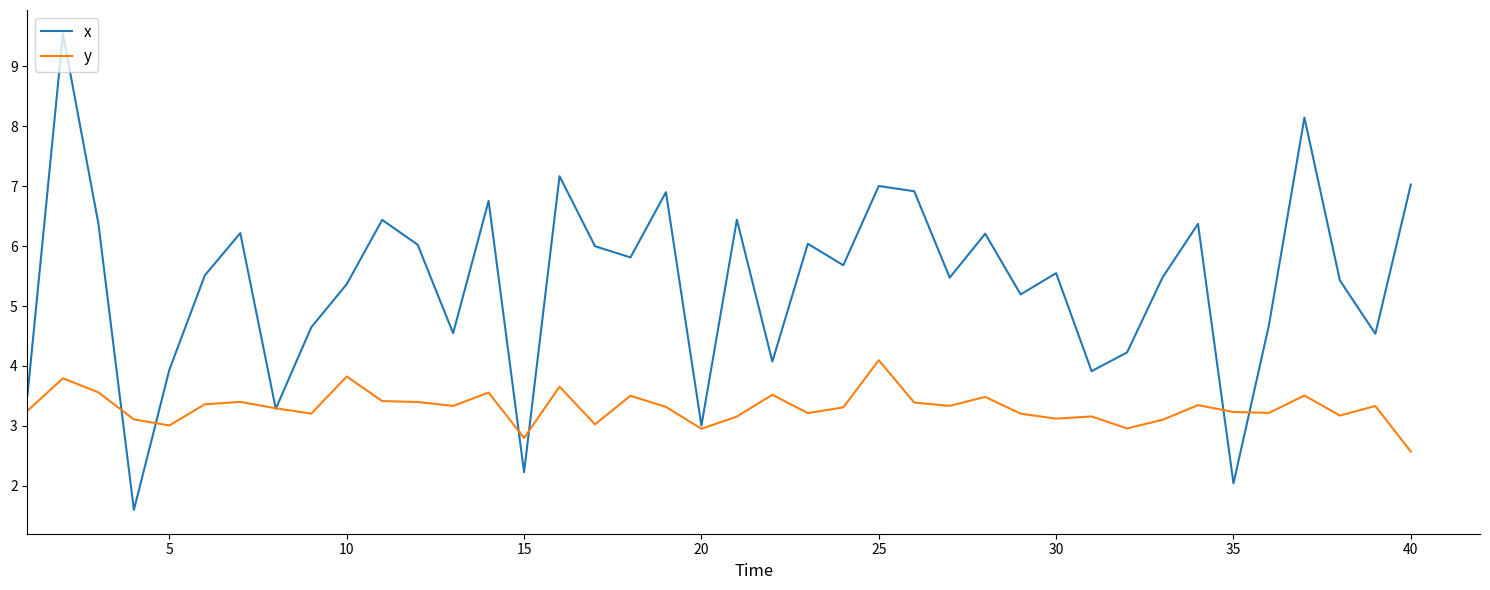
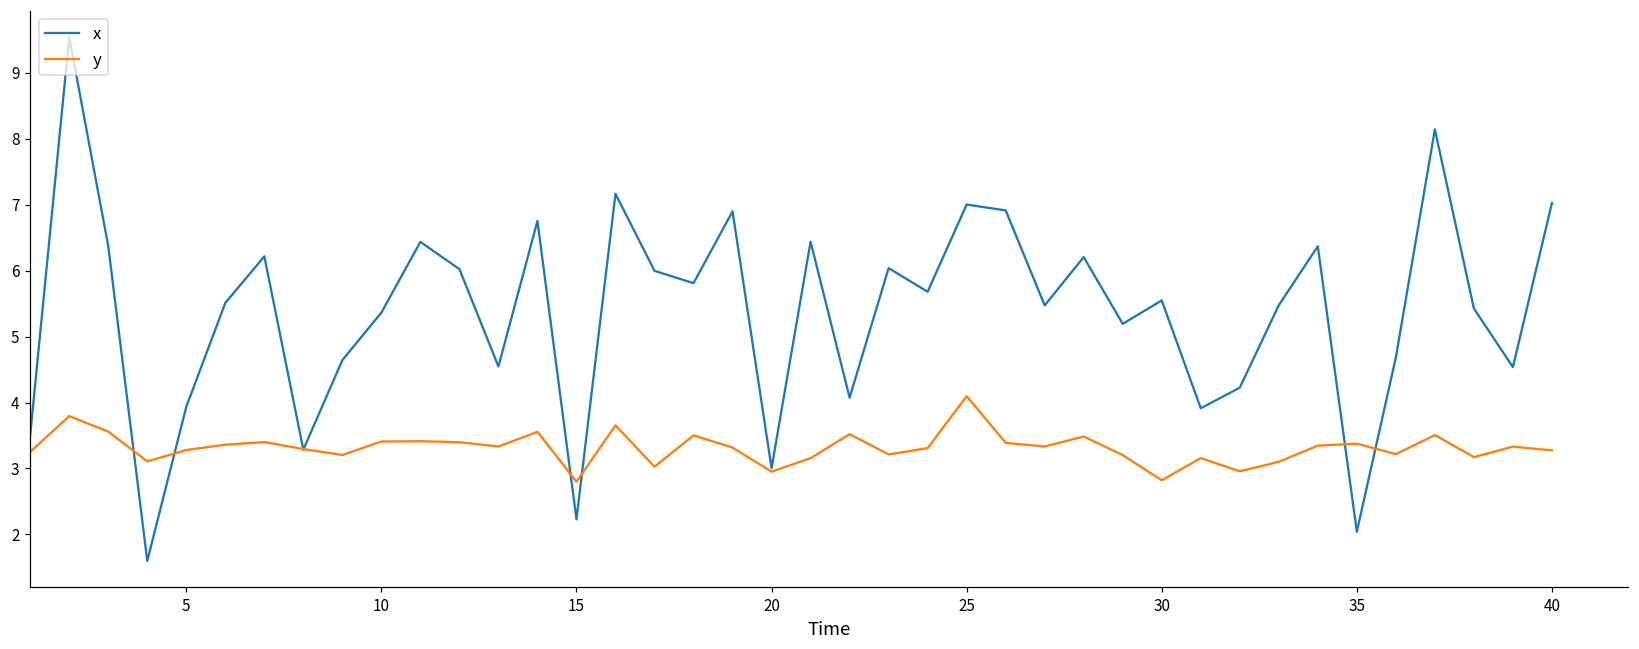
y, 5: 3.0 -> 3.3
y, 10: 3.8 -> 3.4
y, 30: 3.1 -> 2.8
y, 35: 3.2 -> 3.4
y, 40: 2.6 -> 3.3
